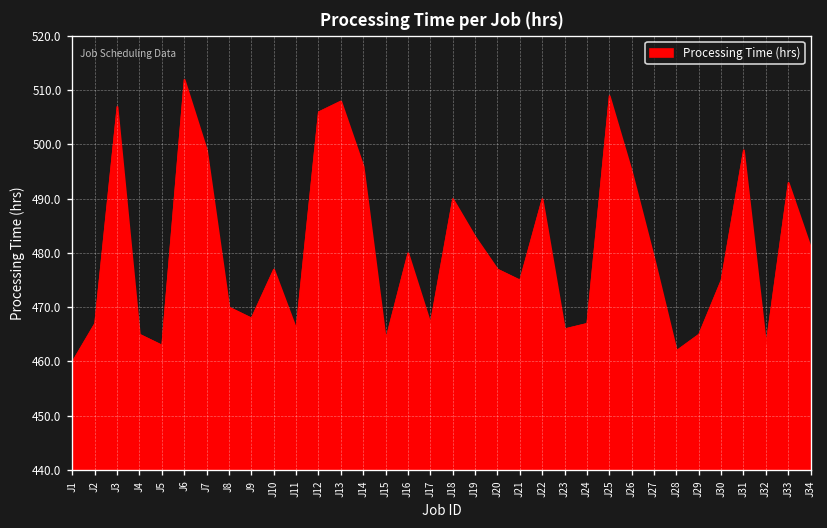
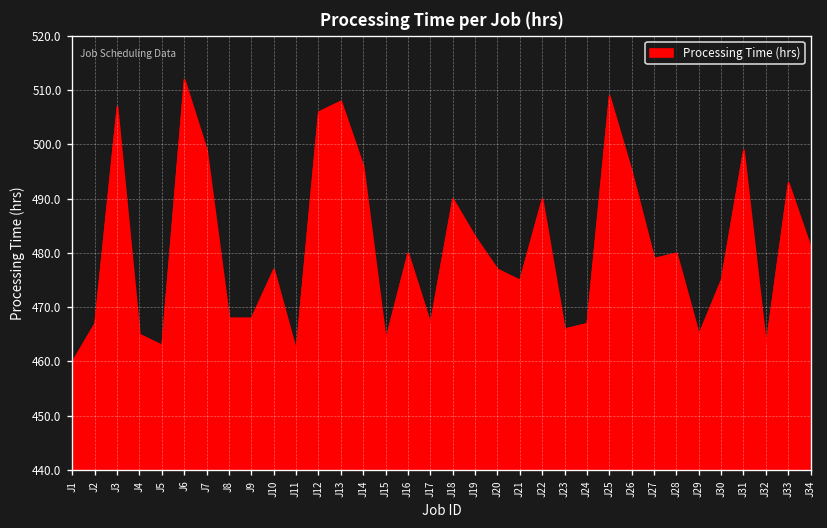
J8: 470 -> 468
J11: 466 -> 462
J28: 462 -> 480
